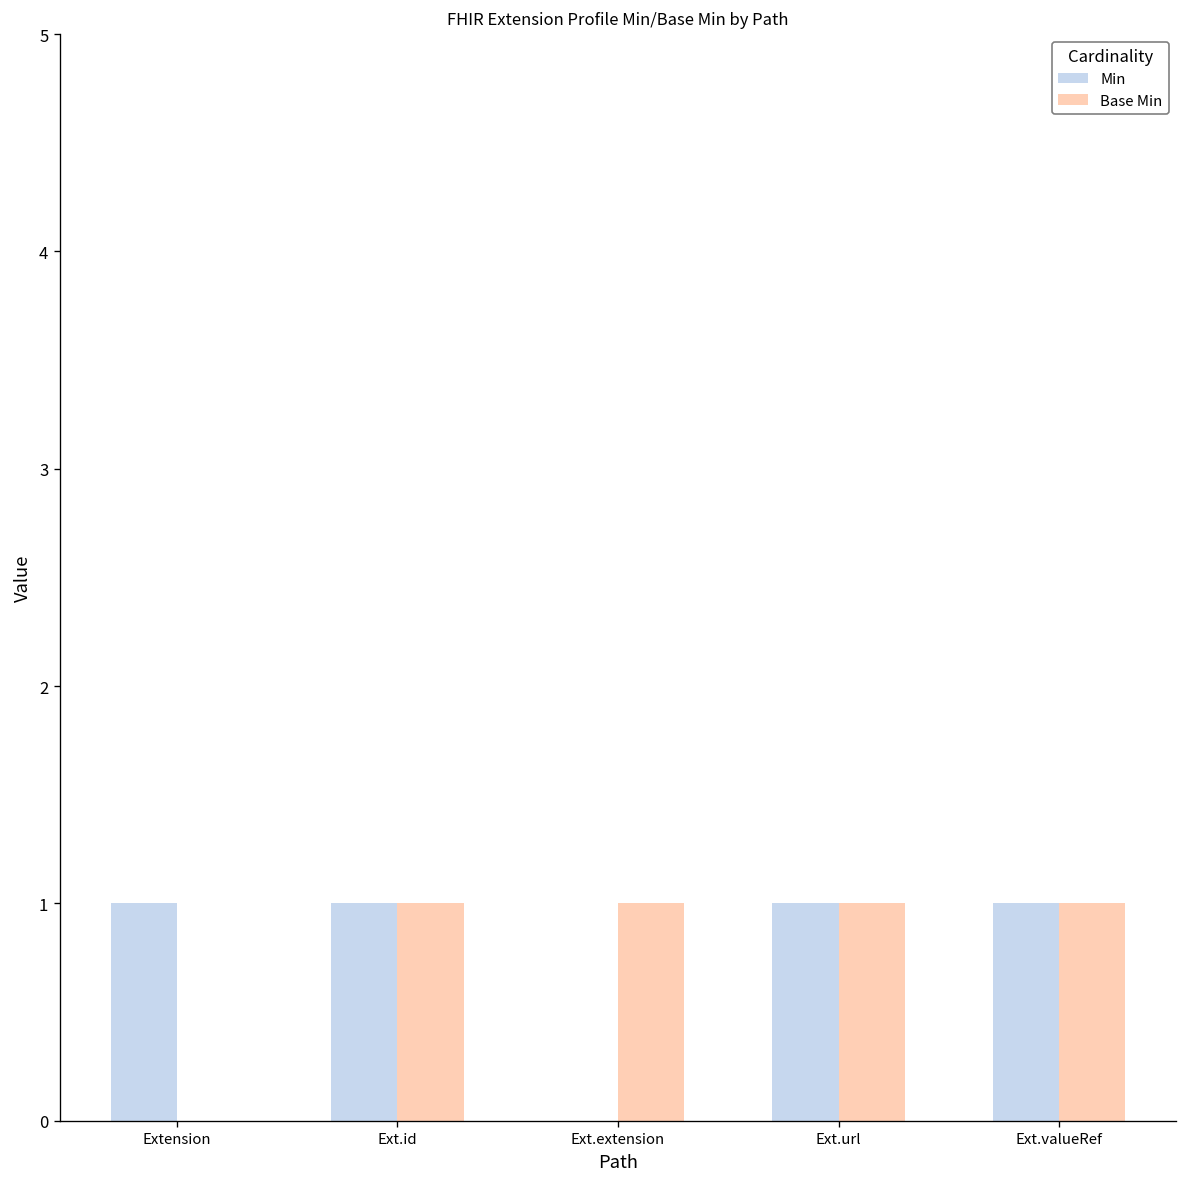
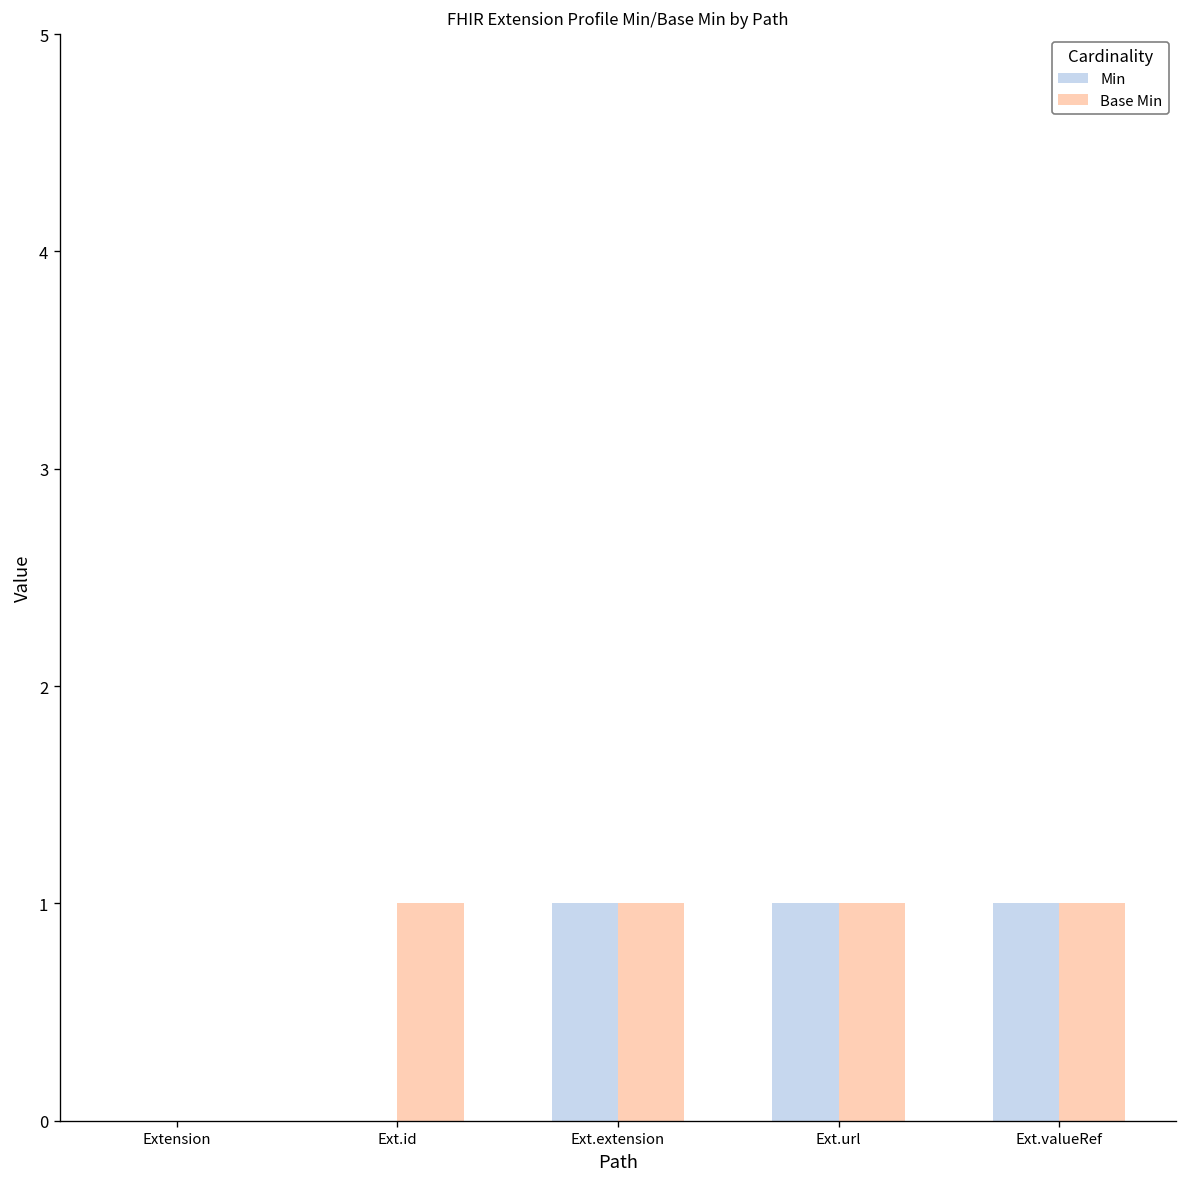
Min, Extension: 1 -> 0
Min, Ext.id: 1 -> 0
Min, Ext.extension: 0 -> 1
